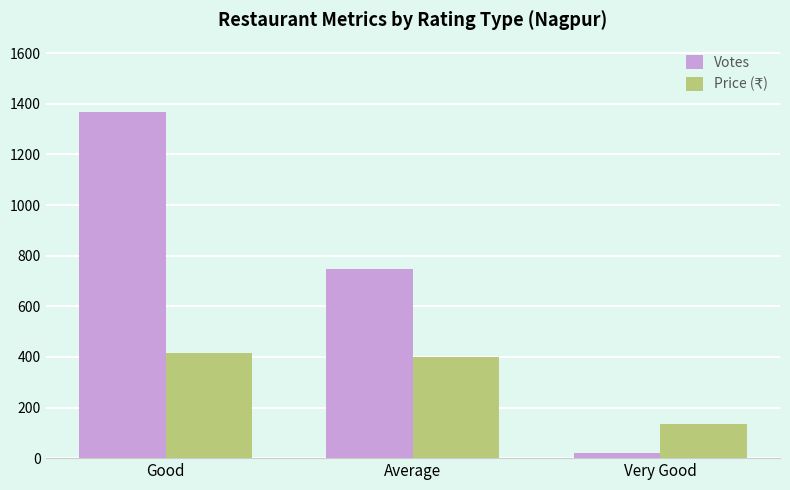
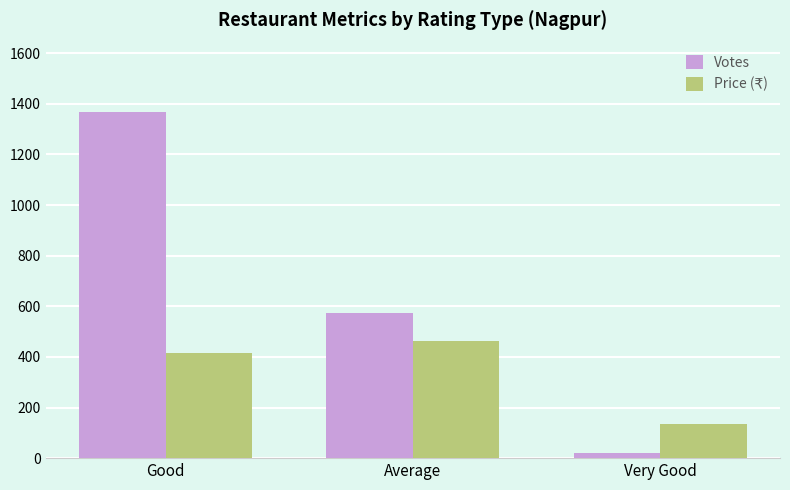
Votes, Average: 750 -> 580
Price (₹), Average: 400 -> 460
